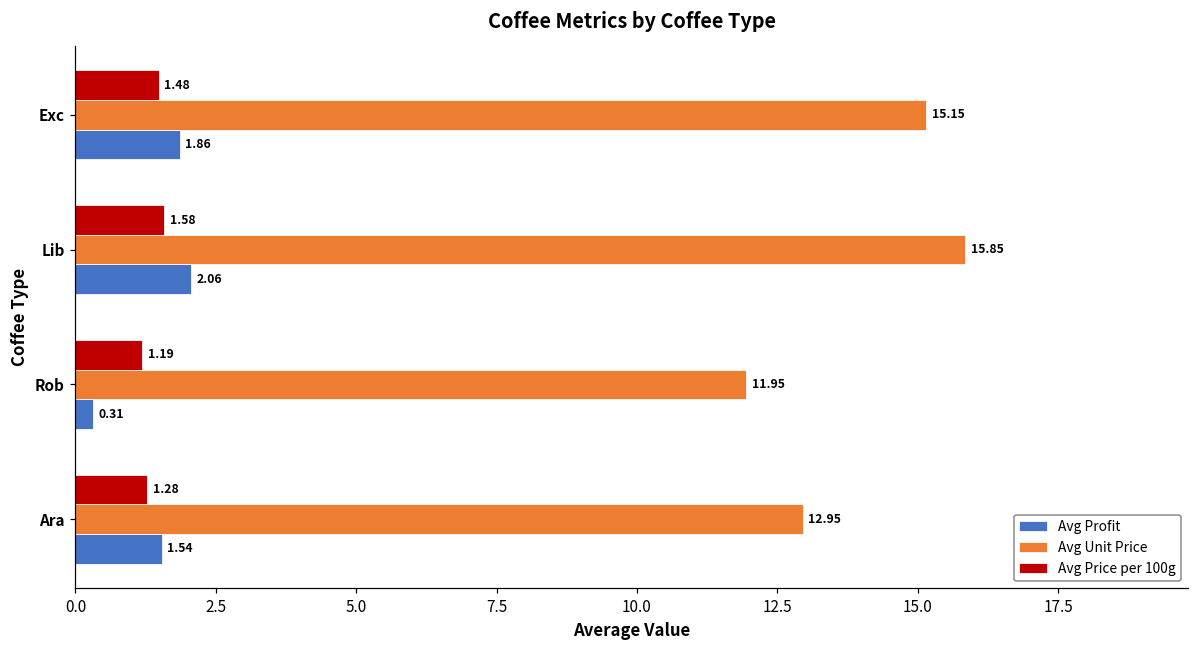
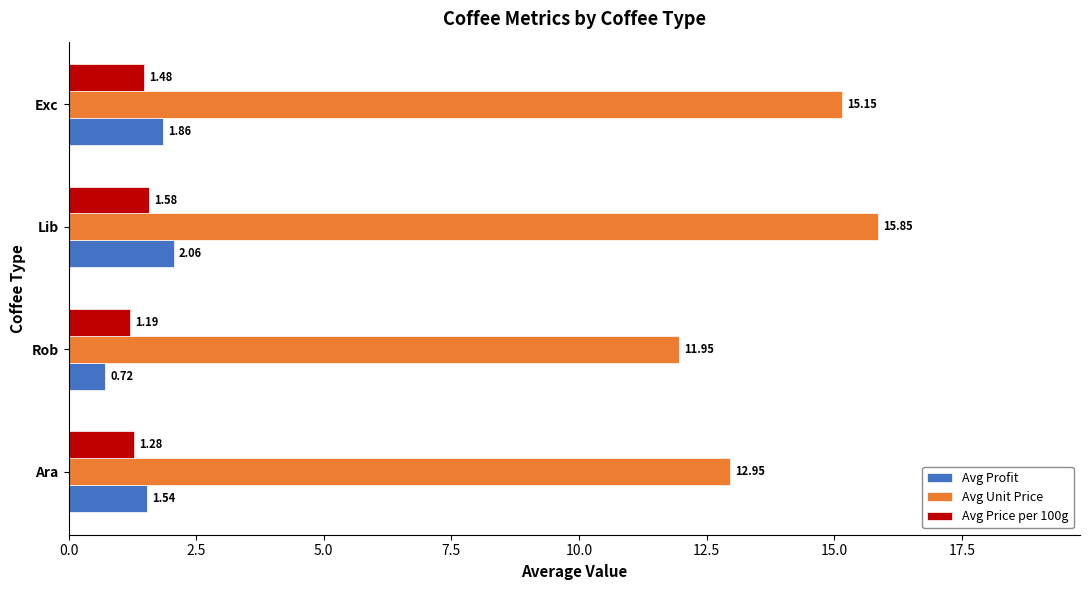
Avg Profit, Rob: 0.31 -> 0.72
